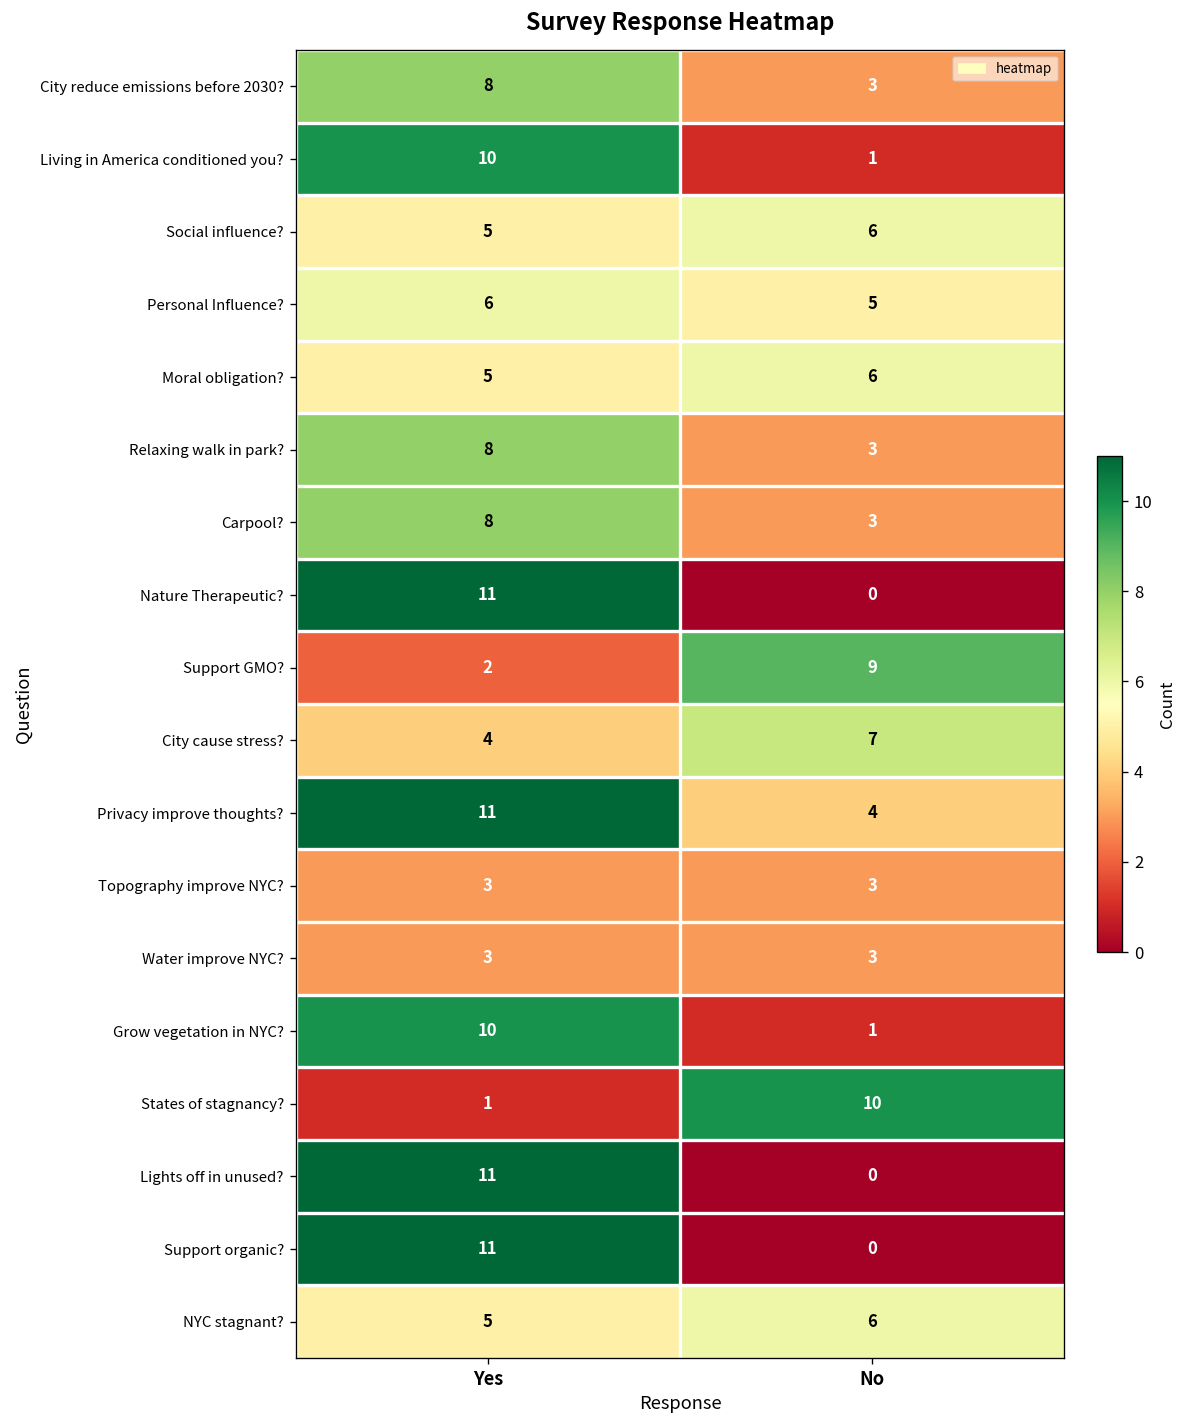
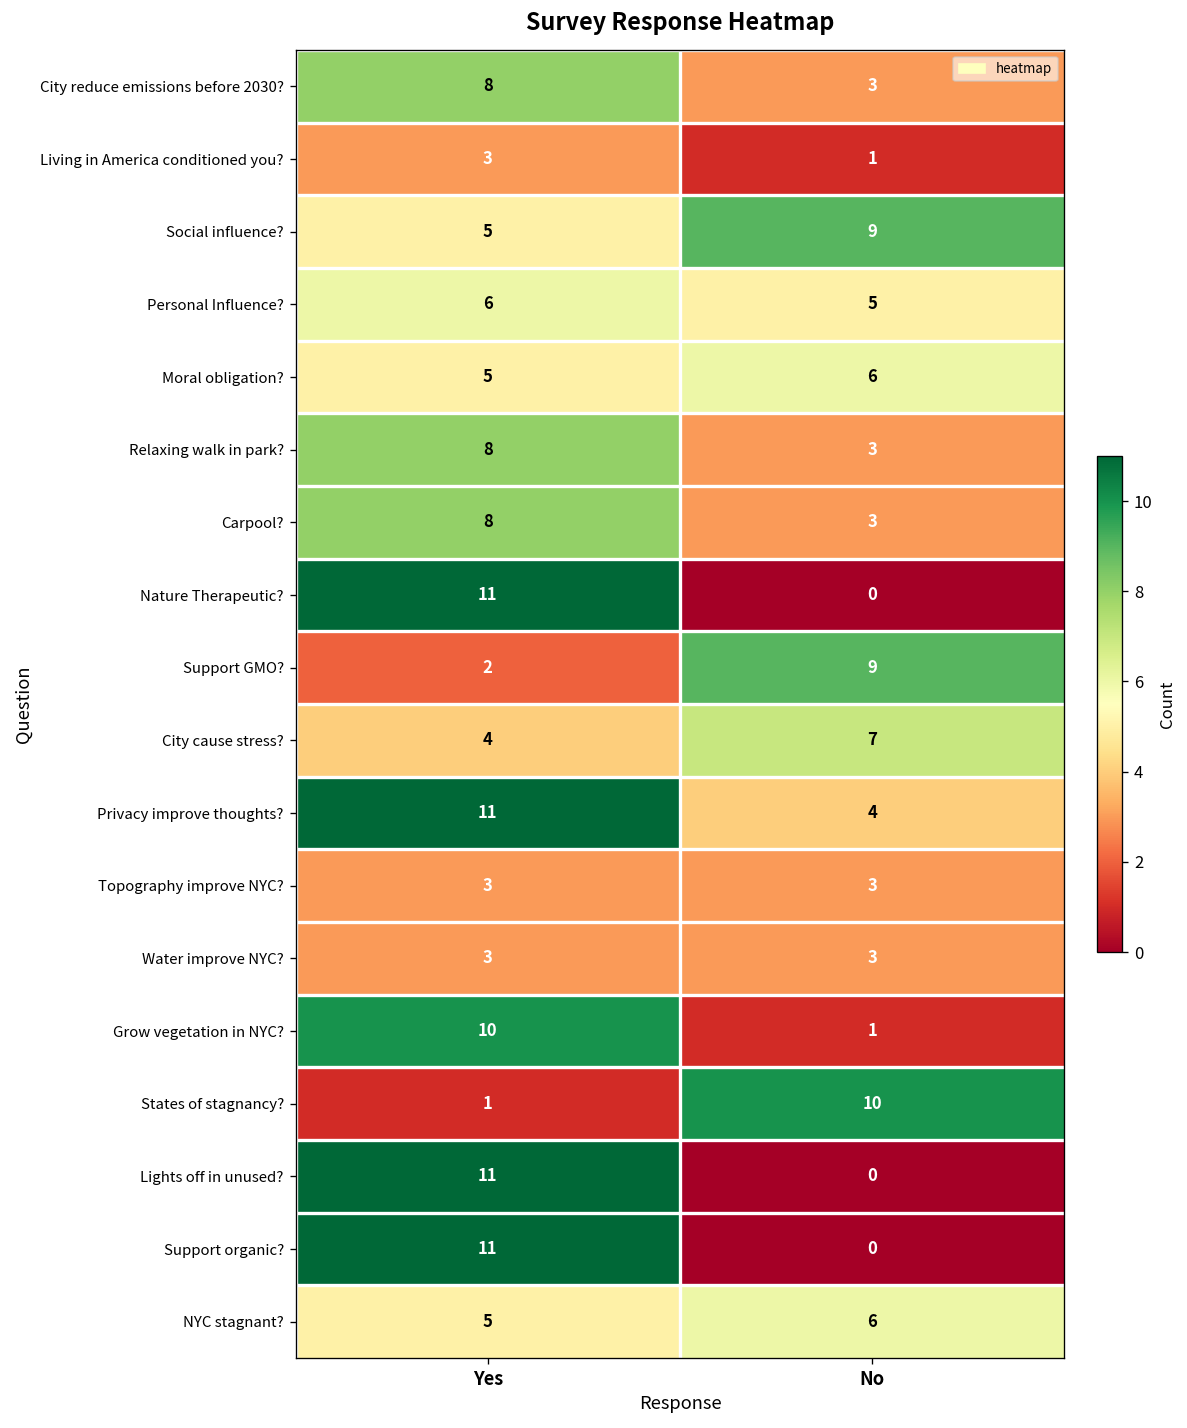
Living in America conditioned you?, Yes: 10 -> 3
Social influence?, No: 6 -> 9
